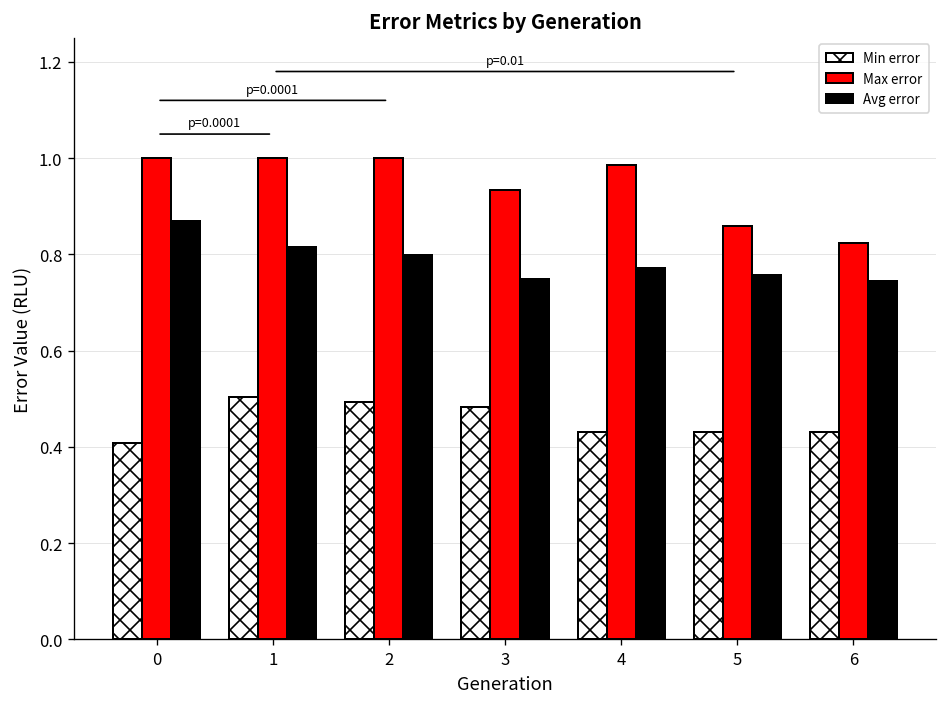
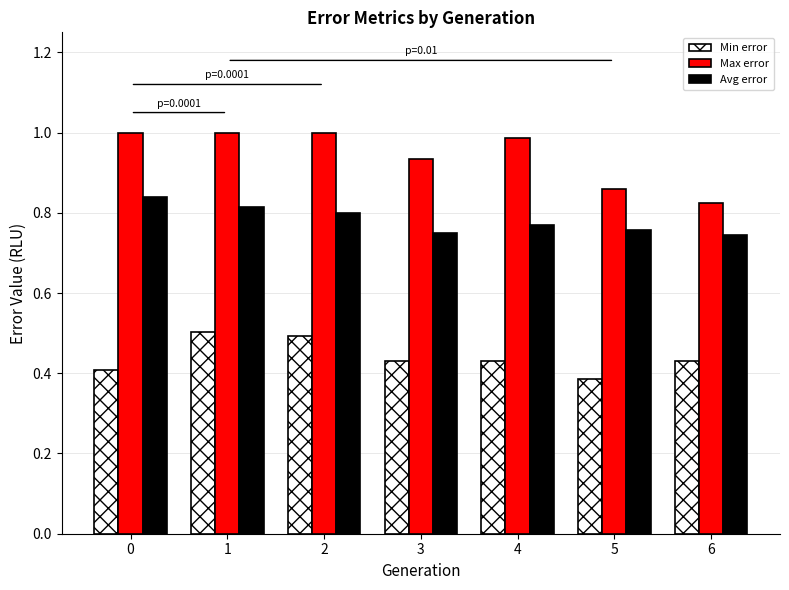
Avg error, 0: 0.87 -> 0.84
Min error, 3: 0.48 -> 0.43
Min error, 5: 0.43 -> 0.39
